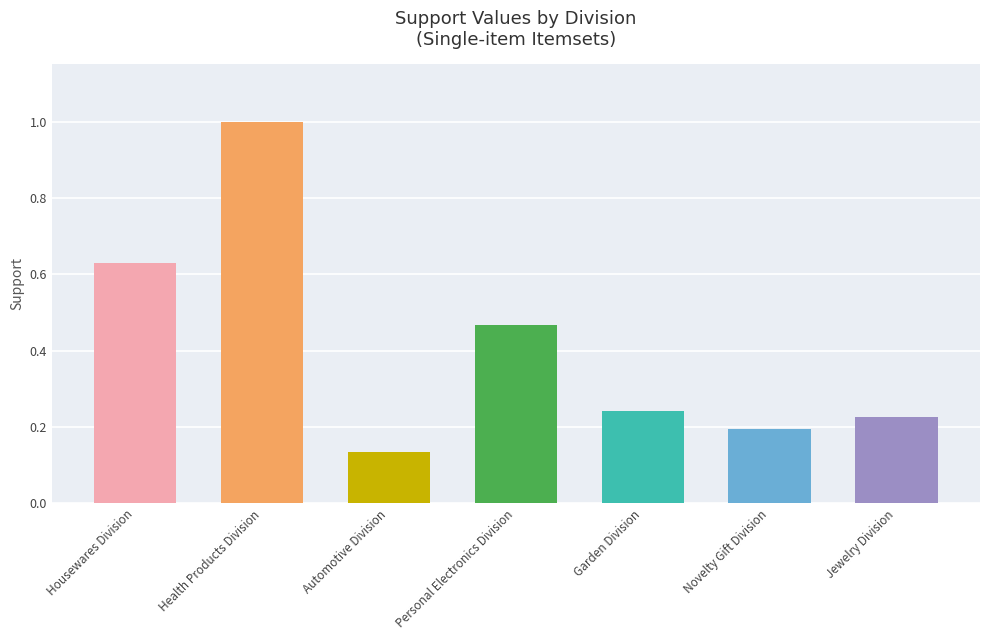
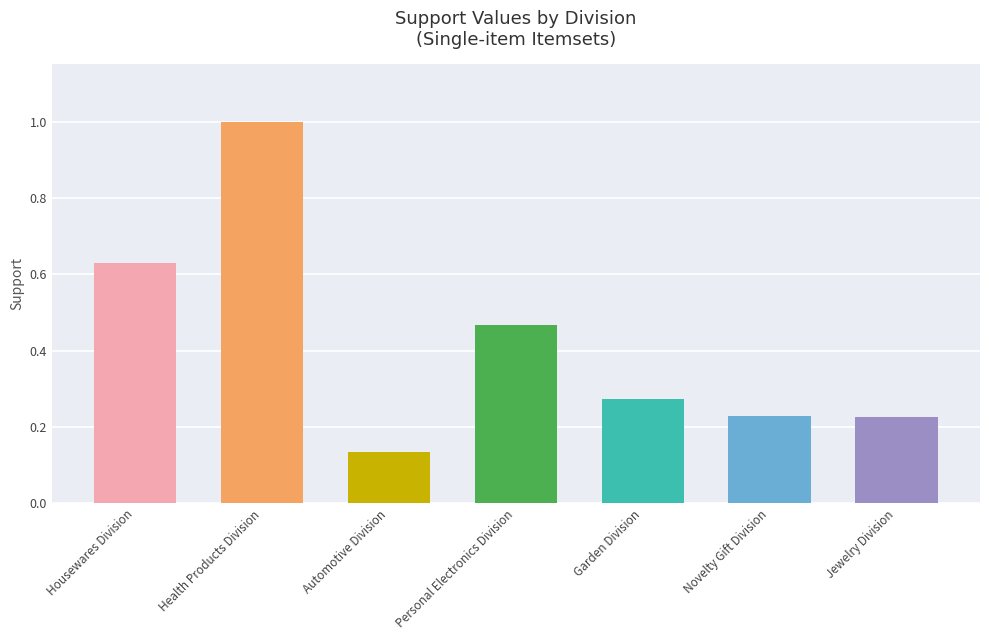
Garden Division: 0.24 -> 0.27
Novelty Gift Division: 0.19 -> 0.23
